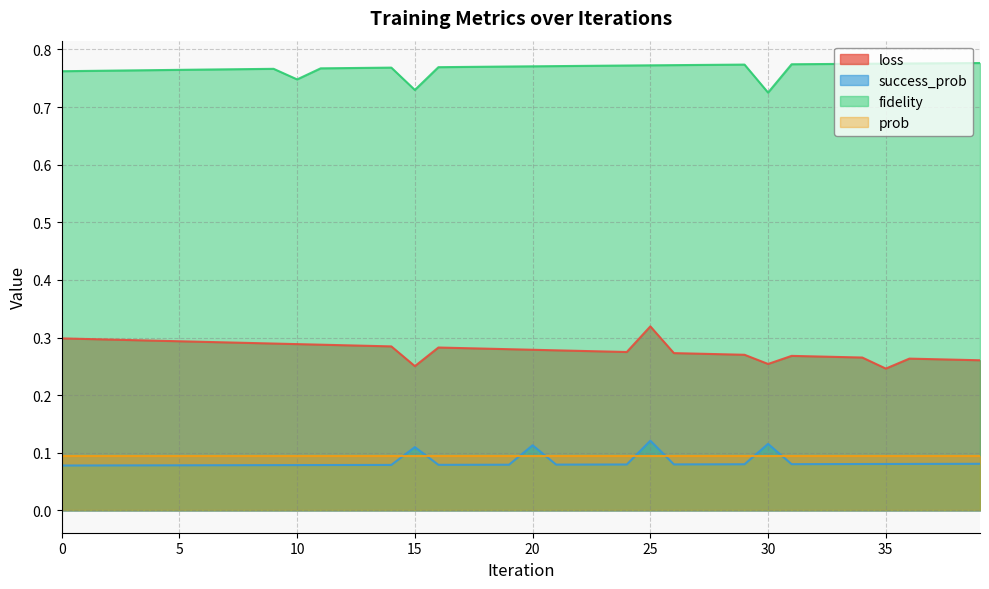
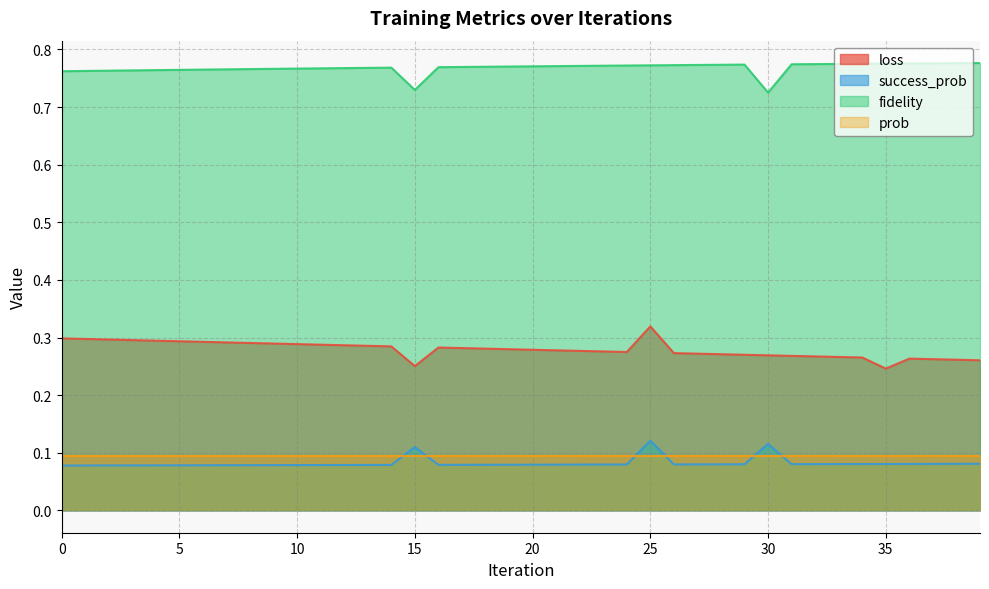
fidelity, 10: 0.75 -> 0.77
success_prob, 20: 0.11 -> 0.08
loss, 30: 0.25 -> 0.27
